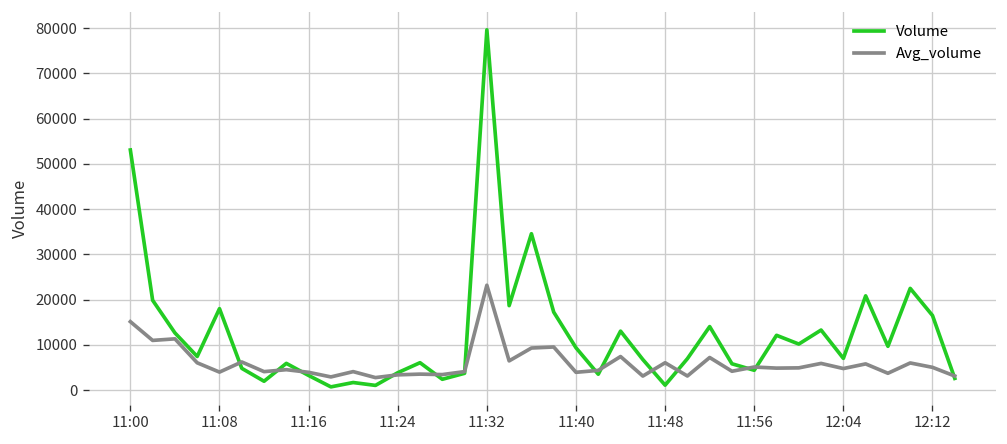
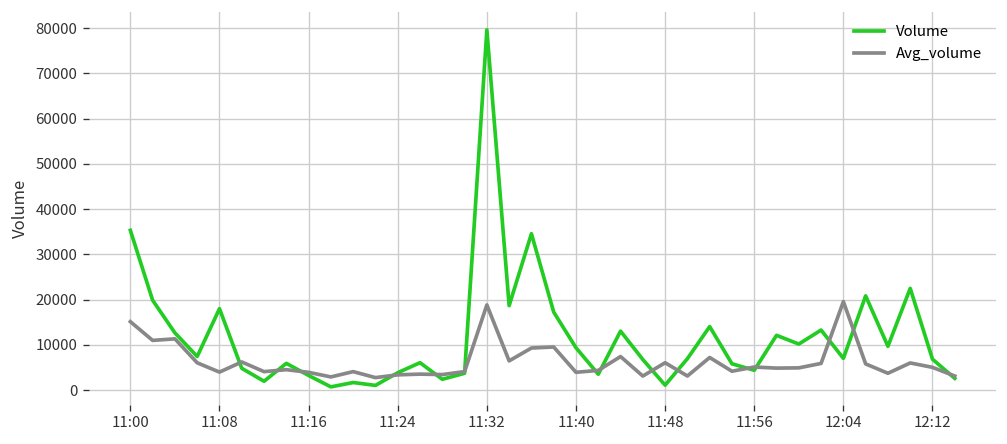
Volume, 11:00: 53000 -> 35000
Avg_volume, 11:32: 23000 -> 19000
Avg_volume, 12:04: 5000 -> 20000
Volume, 12:12: 17000 -> 7000
